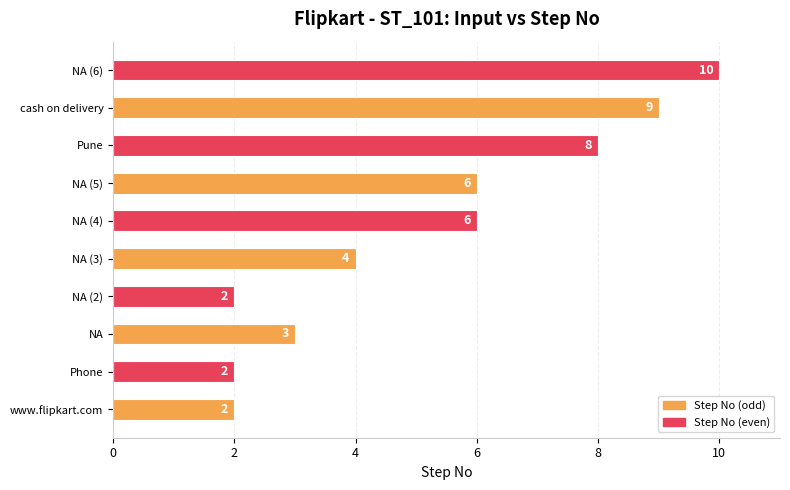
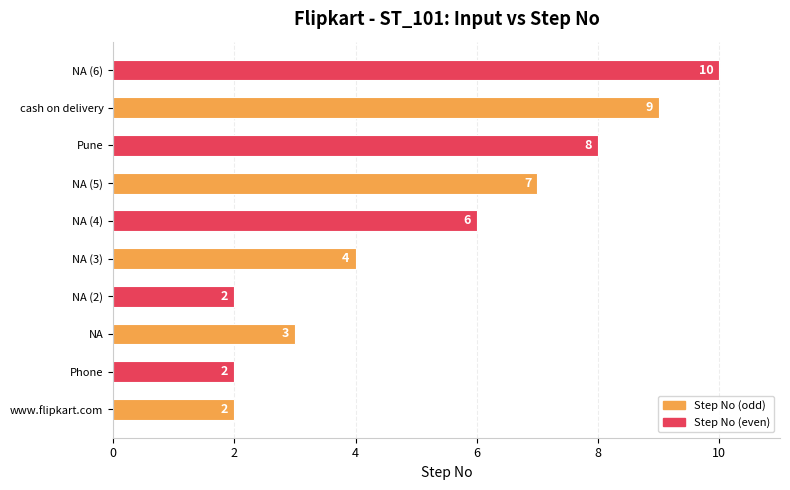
NA (5): 6 -> 7
